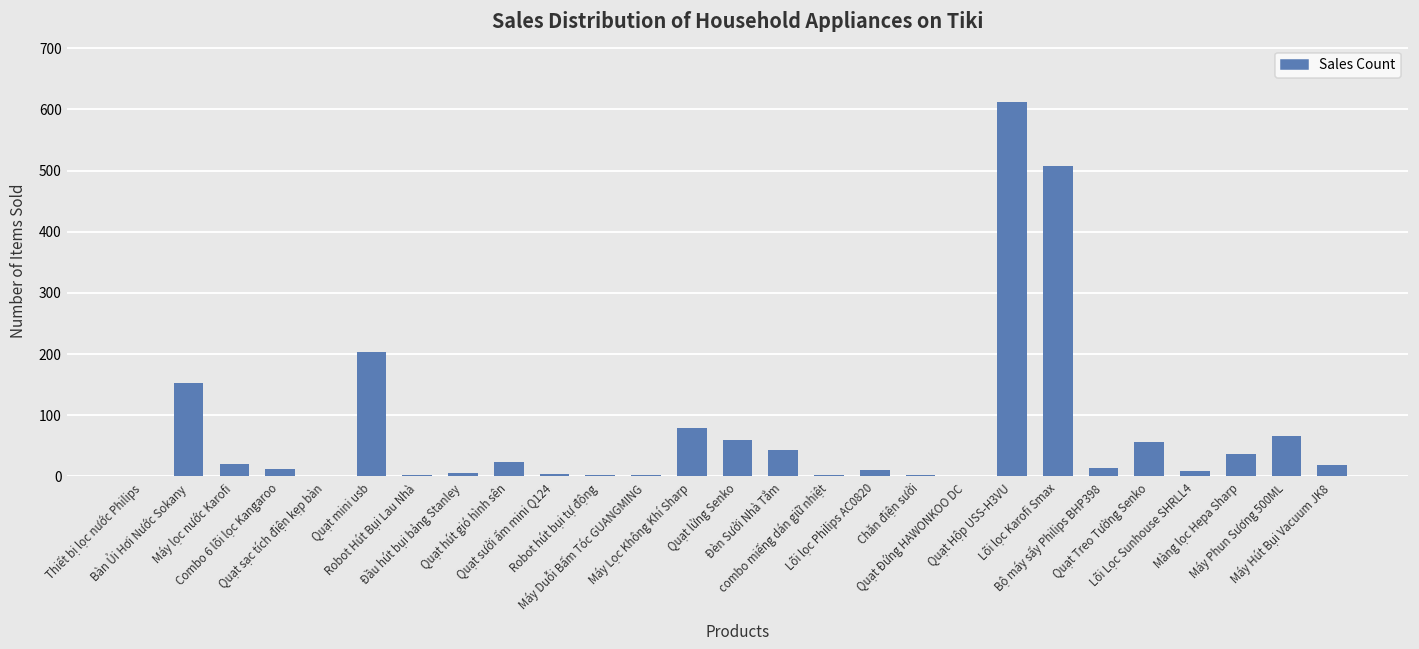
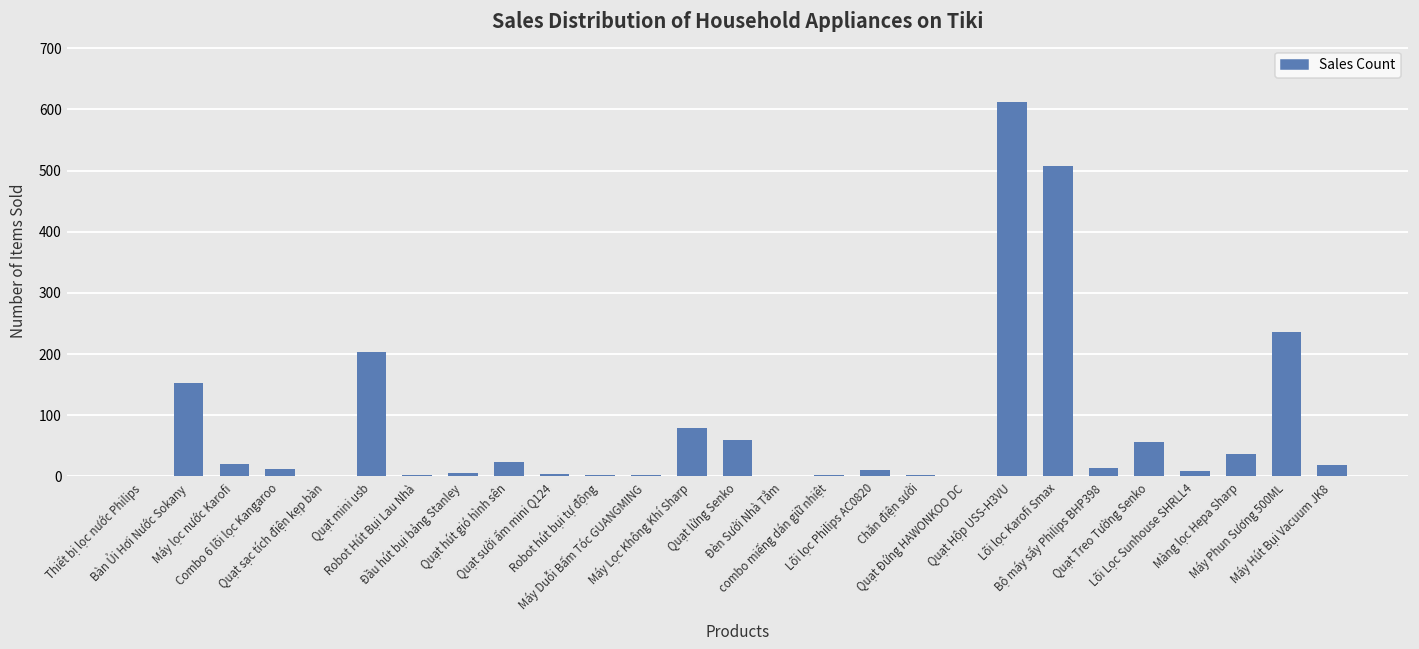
Đèn Sưởi Nhà Tắm: 40 -> 0
Máy Phun Sương 500ML: 70 -> 240
